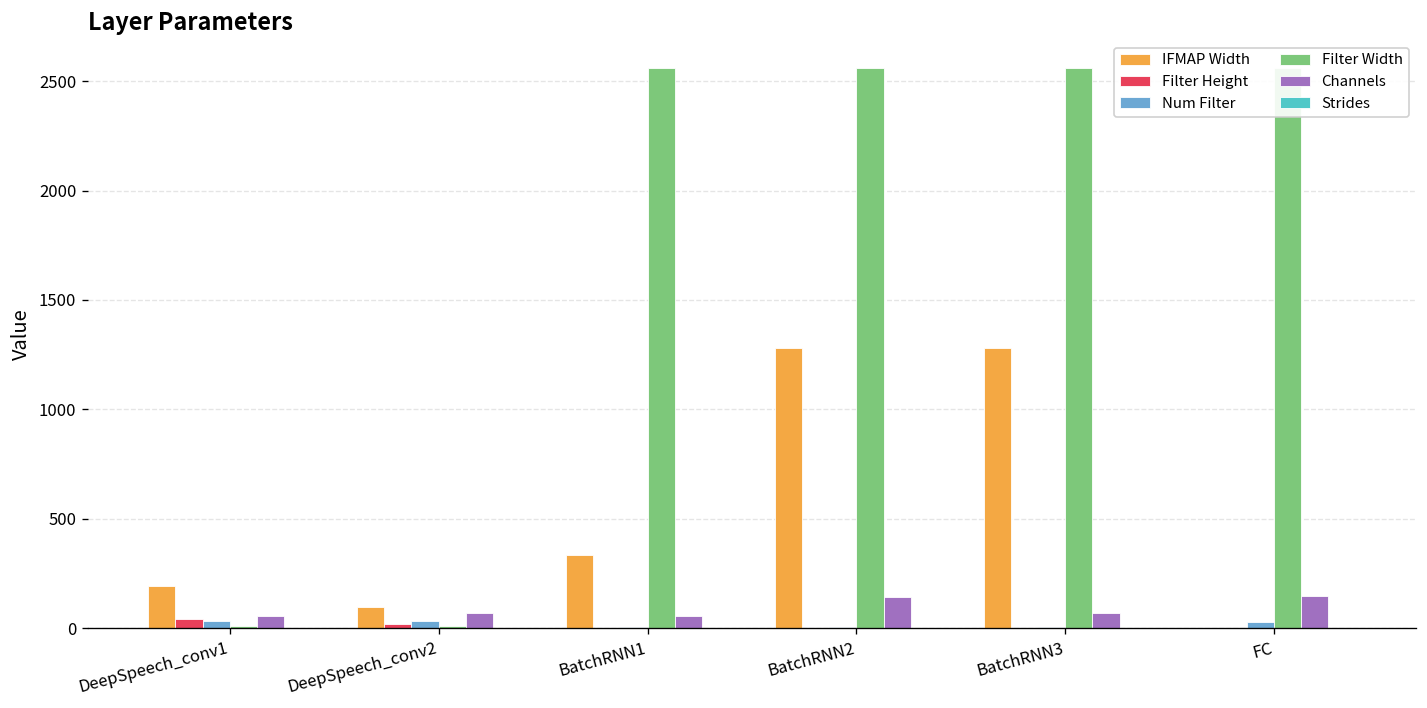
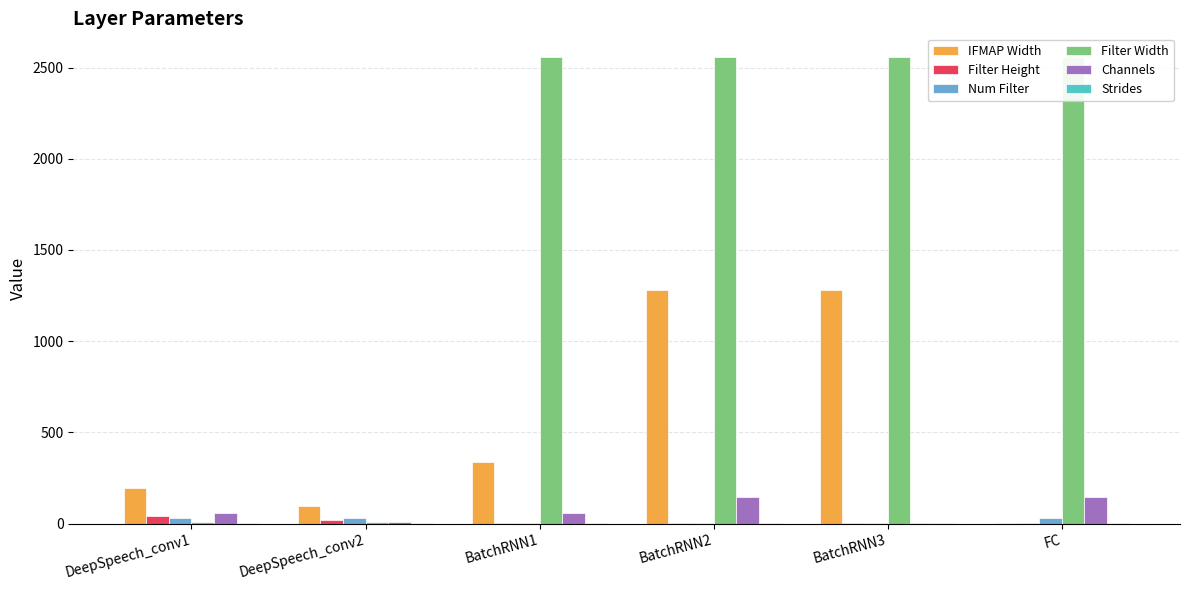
Channels, DeepSpeech_conv2: 70 -> 10
Channels, BatchRNN3: 70 -> 0
